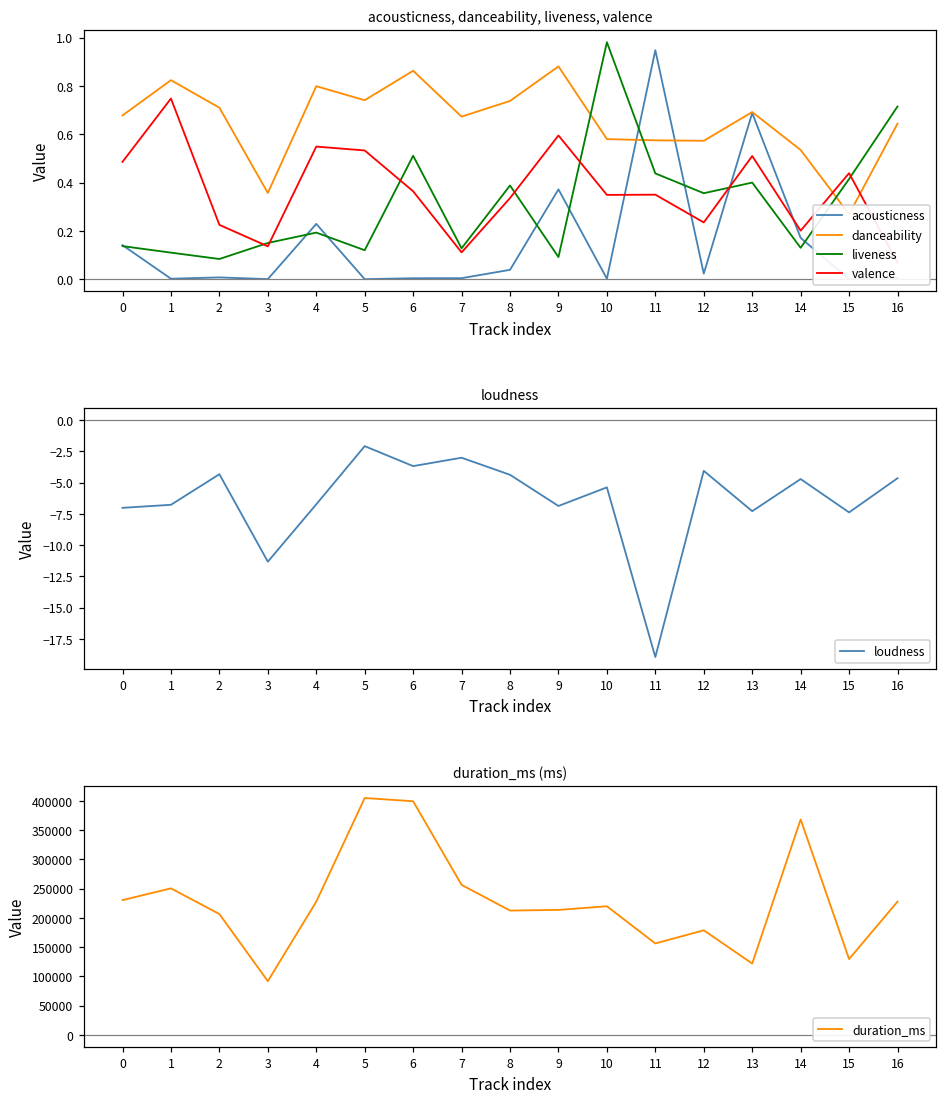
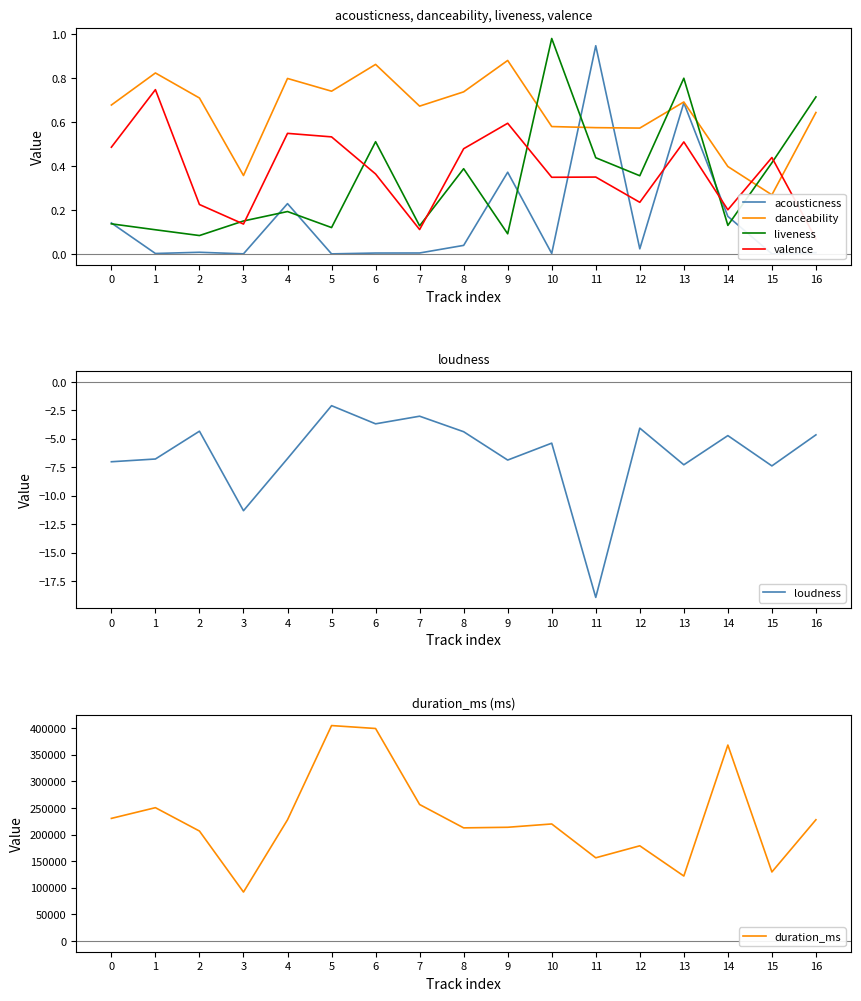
acousticness, danceability, liveness, valence, valence, 8: 0.34 -> 0.48
acousticness, danceability, liveness, valence, liveness, 13: 0.4 -> 0.8
acousticness, danceability, liveness, valence, danceability, 14: 0.54 -> 0.40
